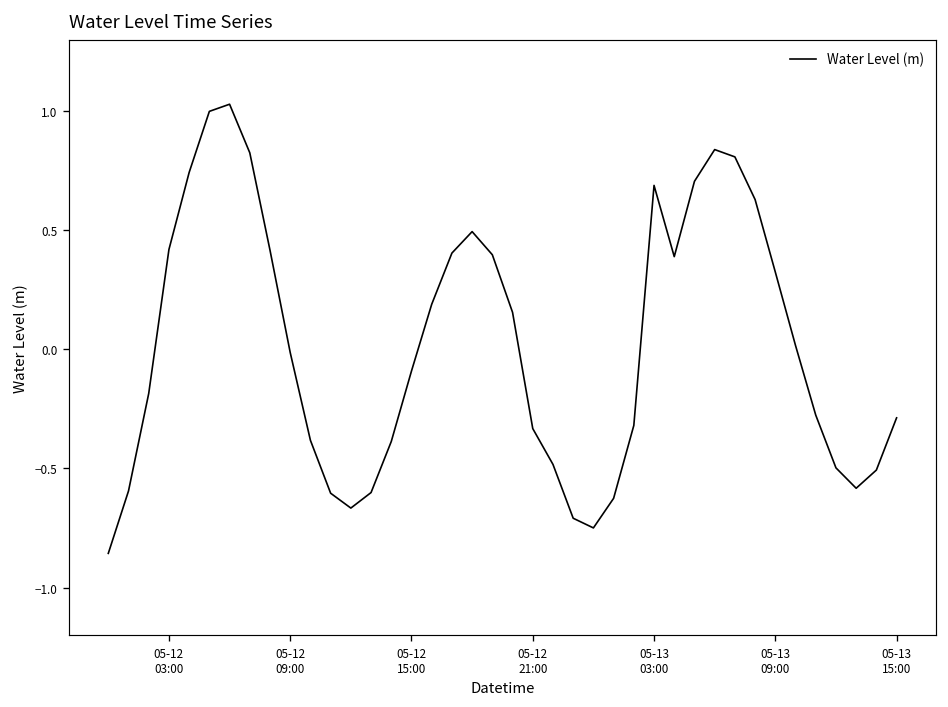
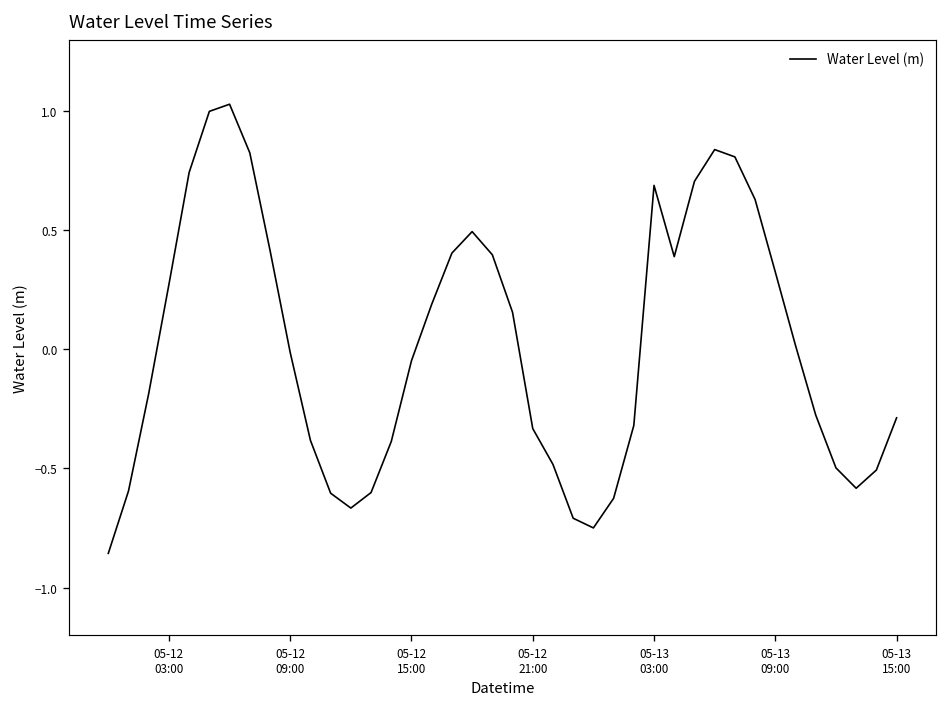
05-12 03:00: 0.42 -> 0.27
05-12 15:00: -0.09 -> -0.05
